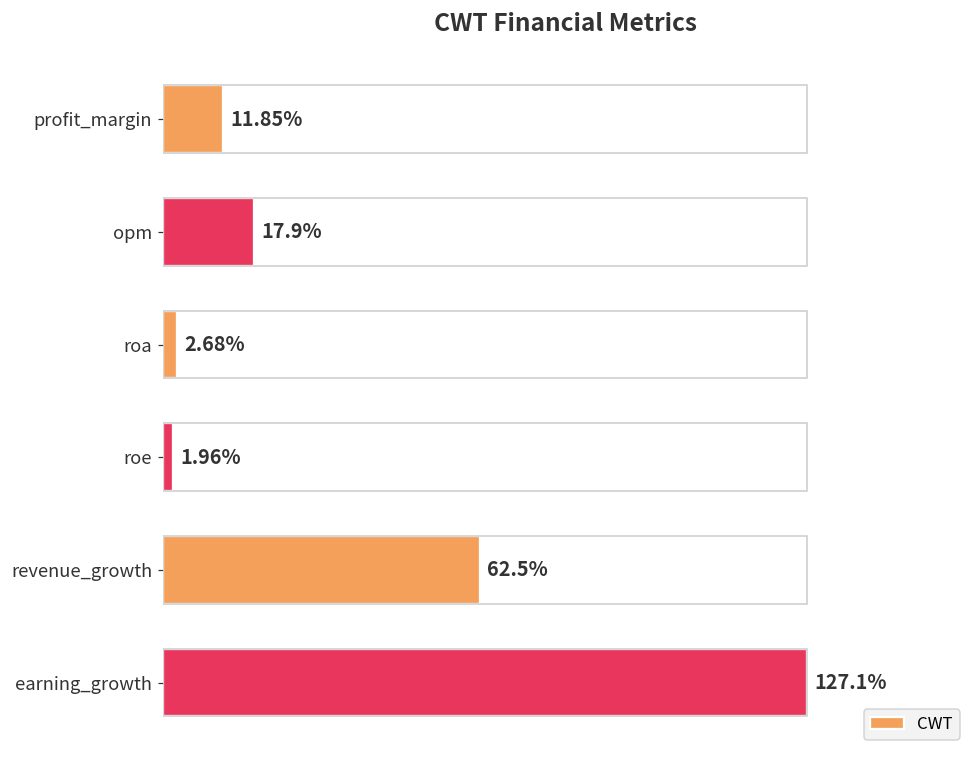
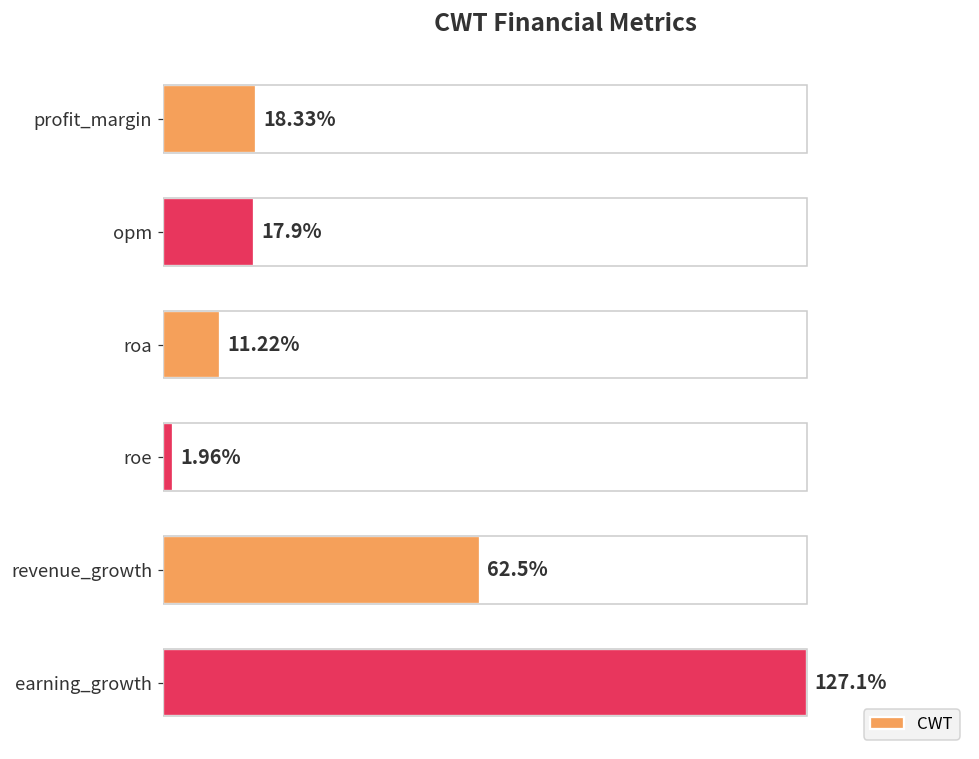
profit_margin: 11.85% -> 18.33%
roa: 2.68% -> 11.22%
